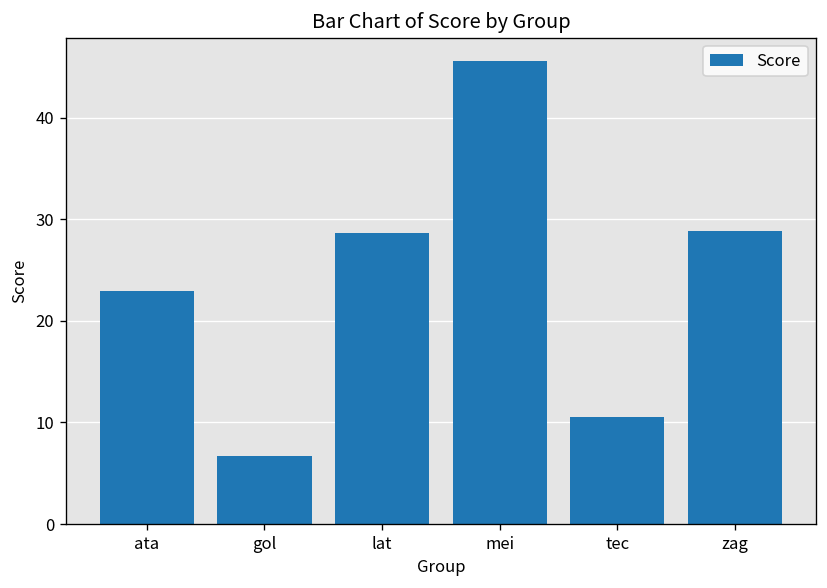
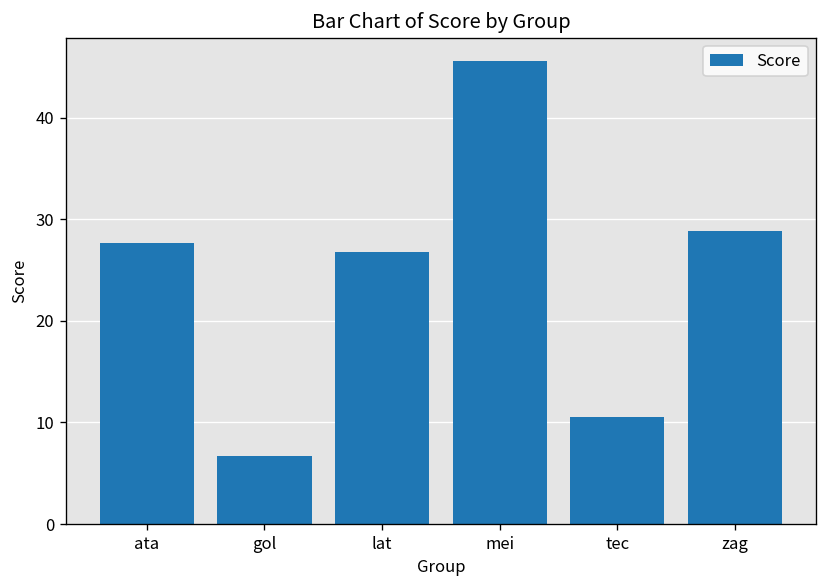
ata: 23 -> 28
lat: 29 -> 27
